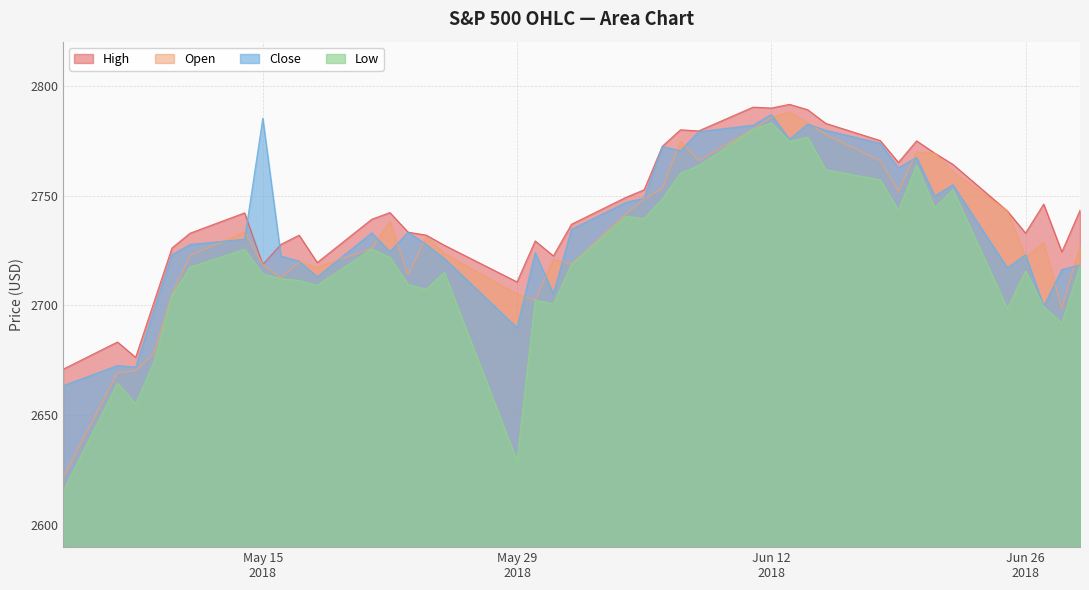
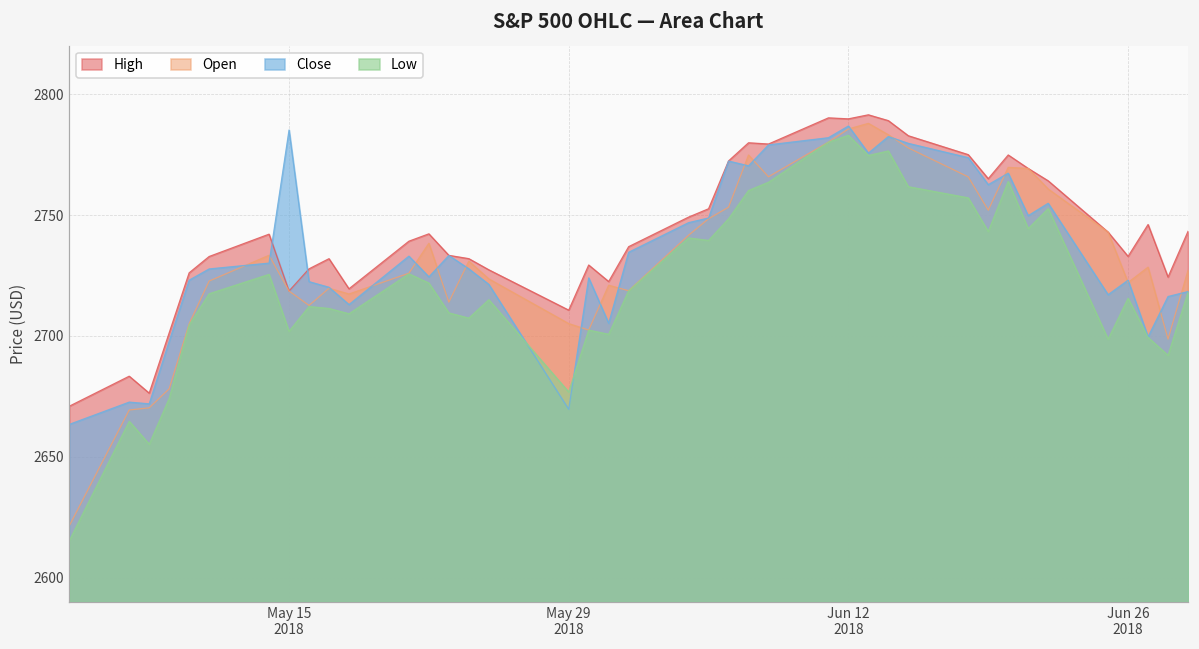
Low, May 15 2018: 2714 -> 2702
Close, May 29 2018: 2690 -> 2670
Low, May 29 2018: 2629 -> 2677
